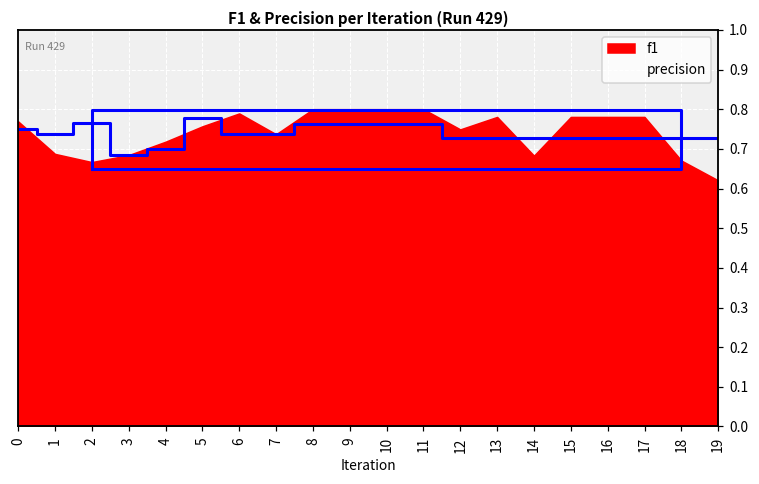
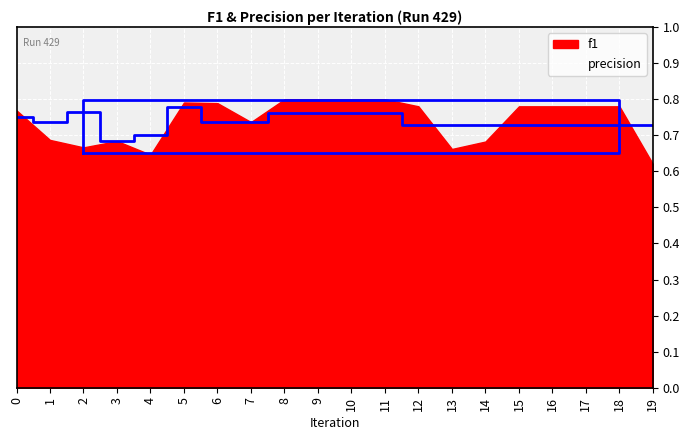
f1, 4: 0.72 -> 0.65
f1, 5: 0.76 -> 0.79
f1, 12: 0.75 -> 0.78
f1, 13: 0.78 -> 0.66
f1, 18: 0.67 -> 0.78
